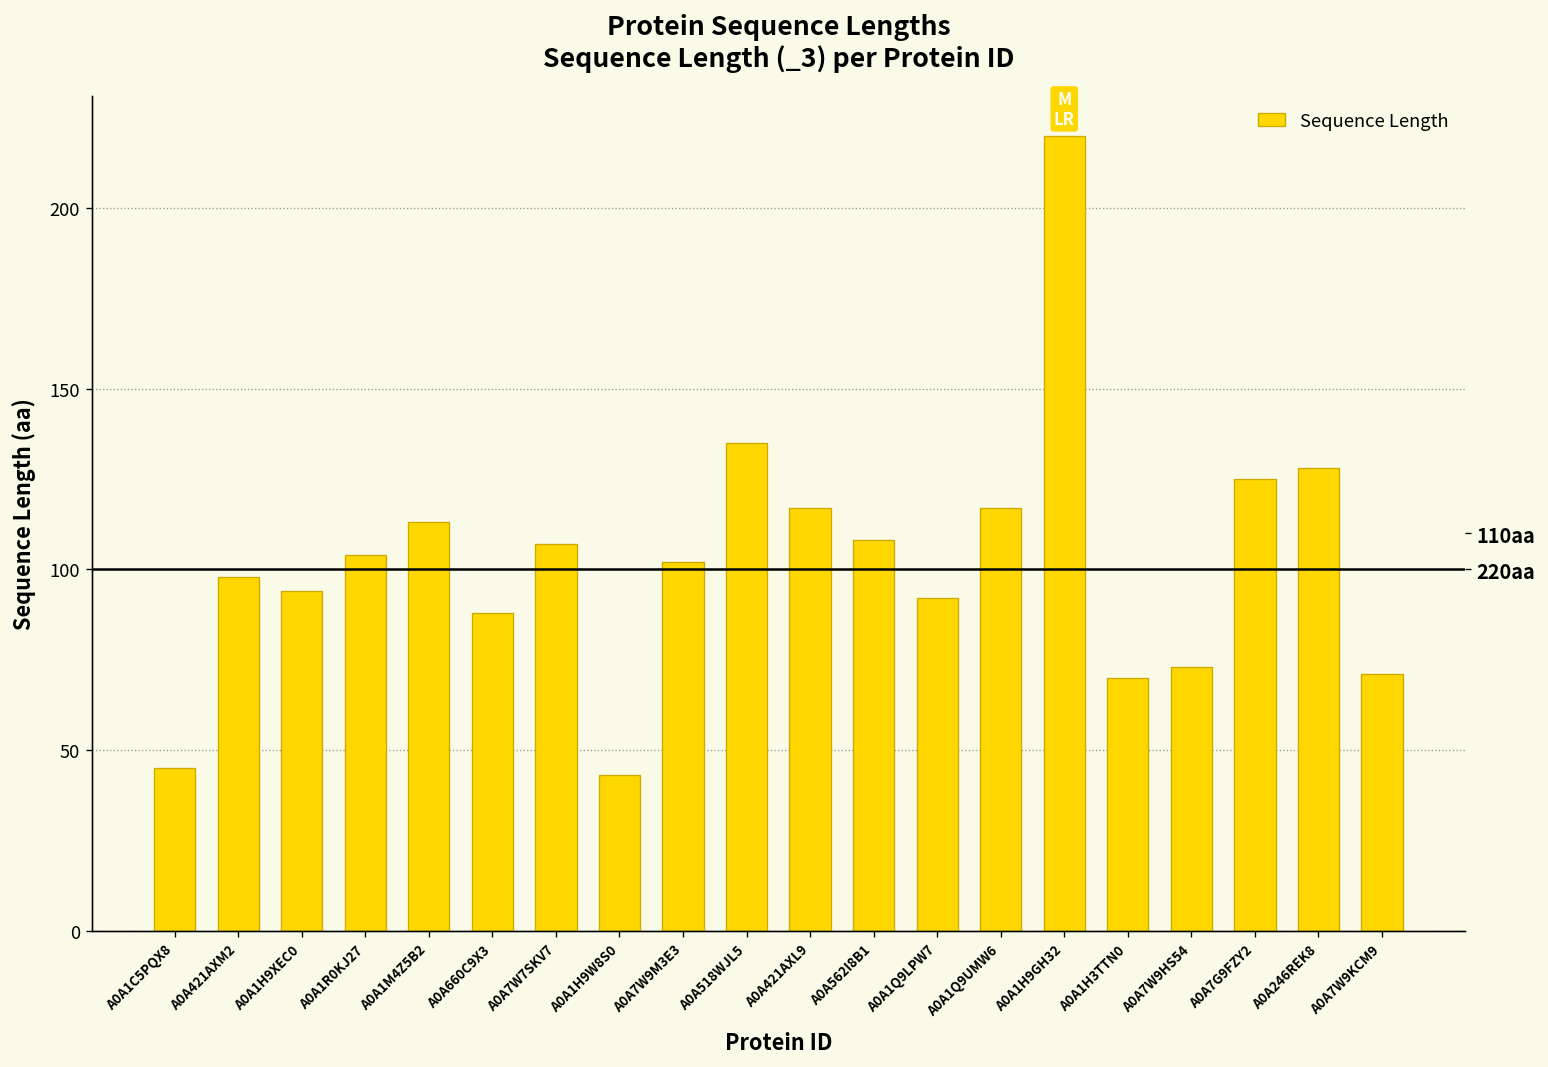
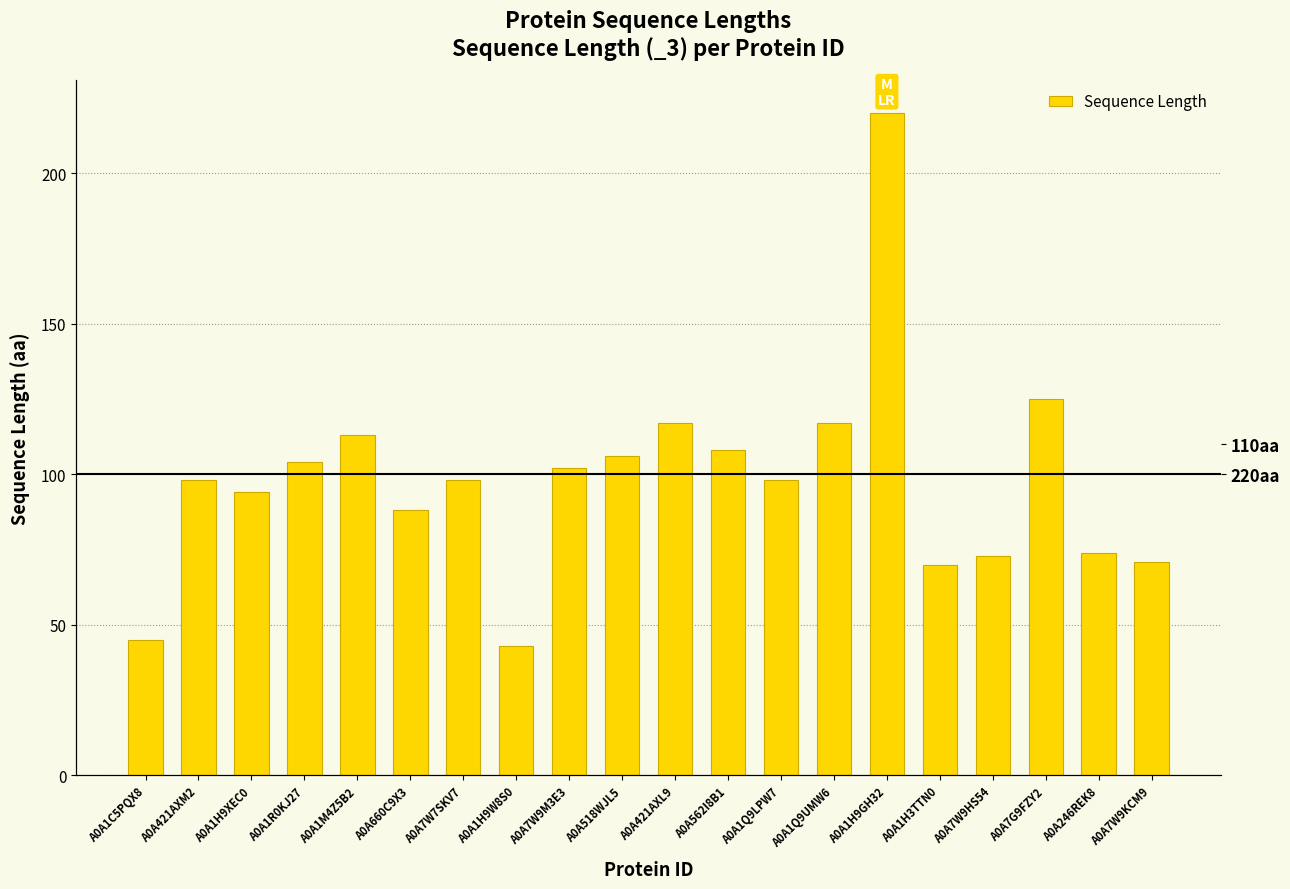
A0A7W7SKV7: 107 -> 98
A0A518WJL5: 135 -> 106
A0A1Q9LPW7: 92 -> 98
A0A246REK8: 128 -> 74
